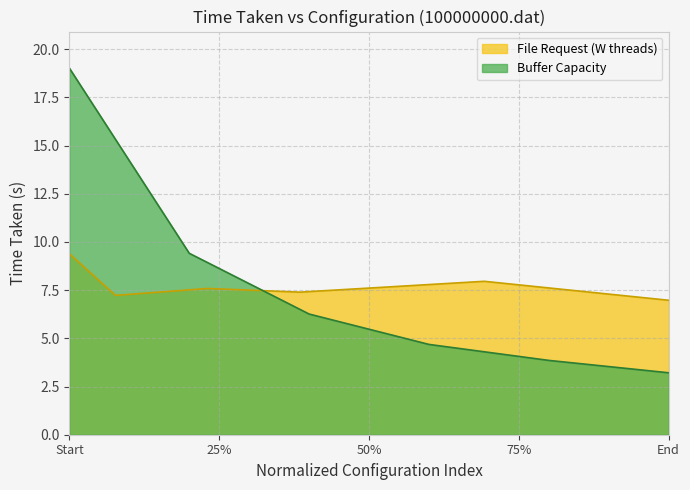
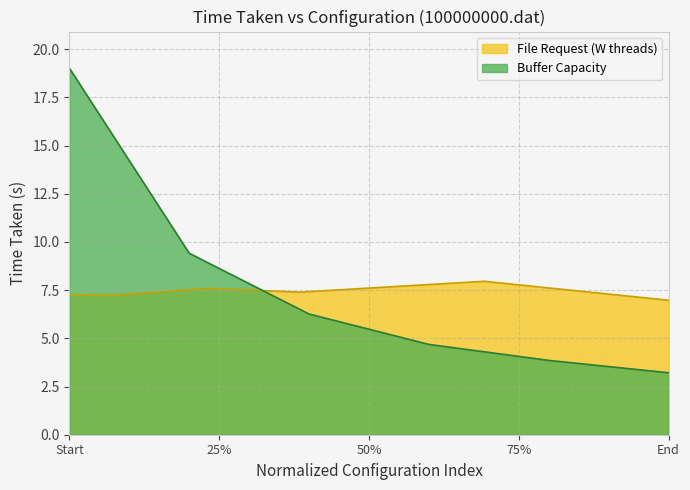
File Request (W threads), Start: 9.4 -> 7.2
